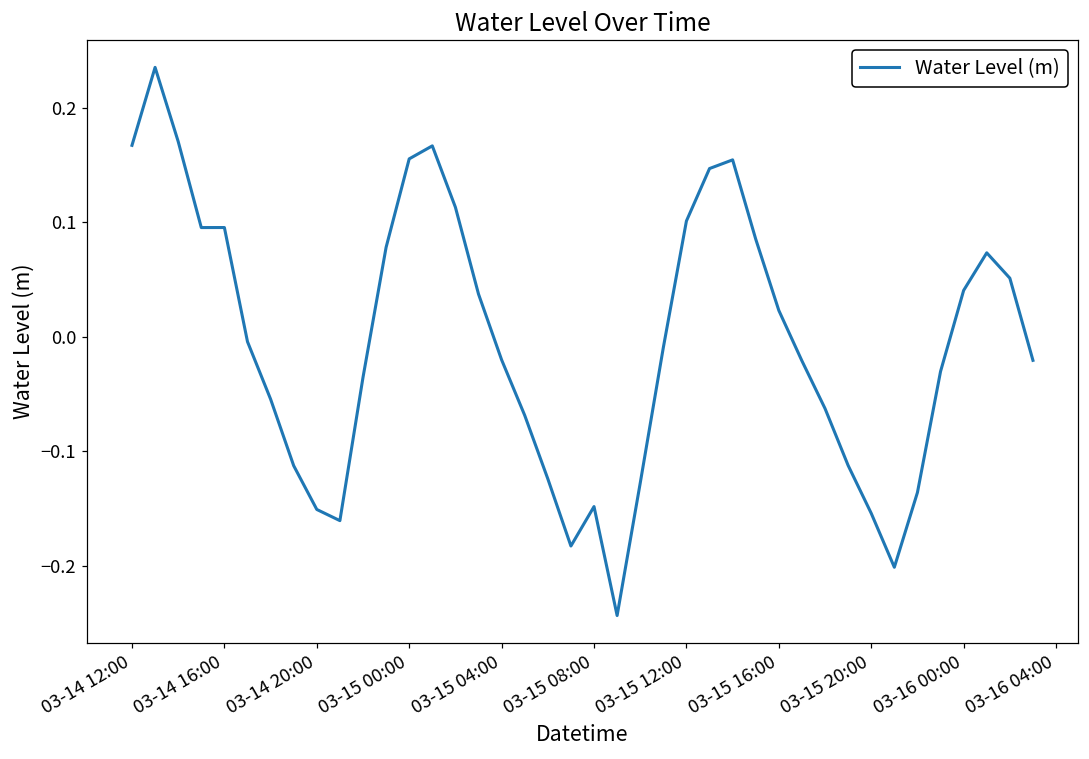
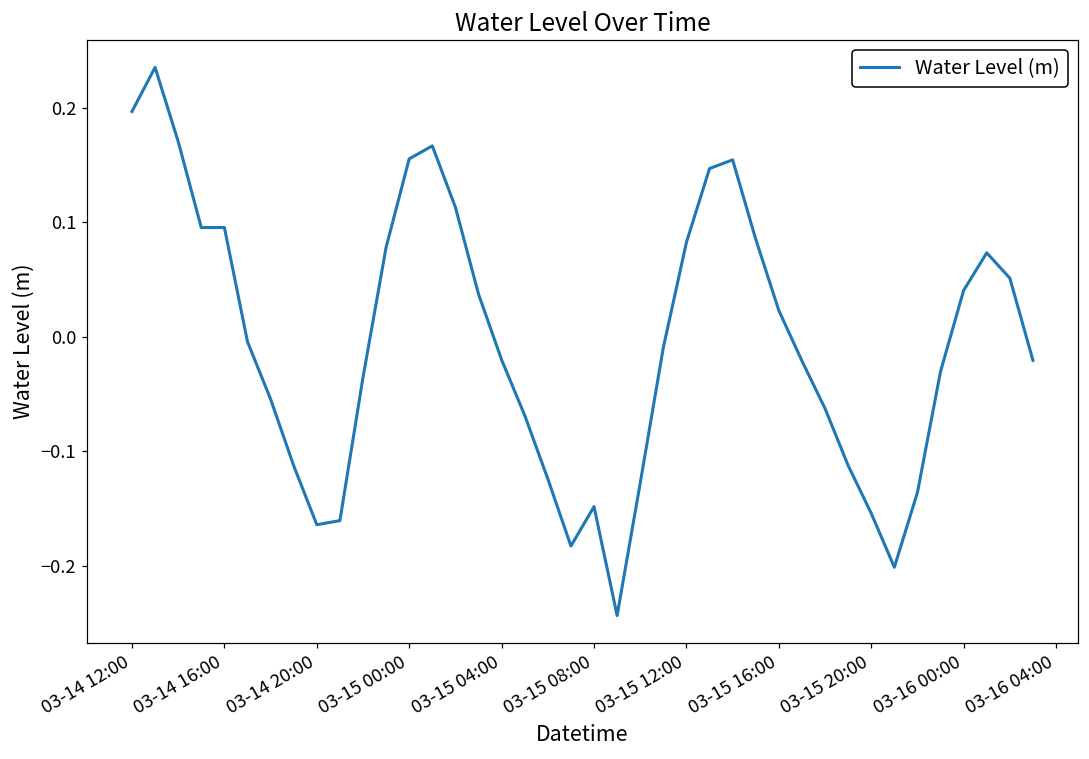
03-14 12:00: 0.167 -> 0.197
03-14 20:00: -0.151 -> -0.164
03-15 12:00: 0.101 -> 0.083
